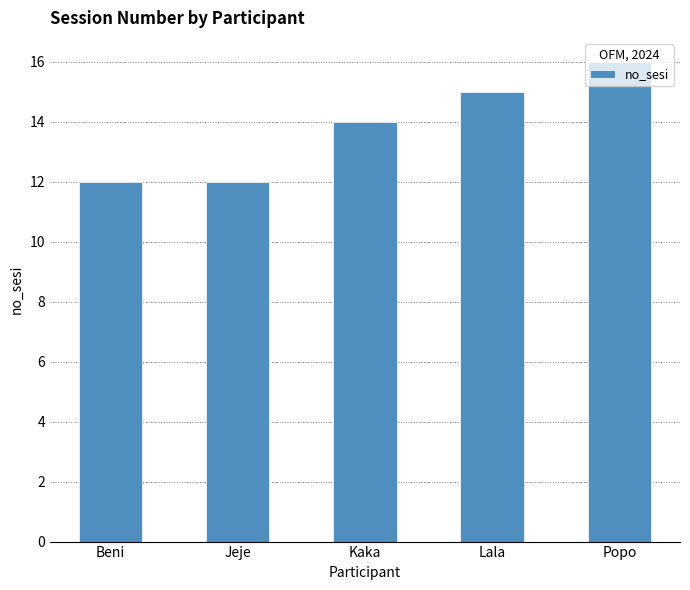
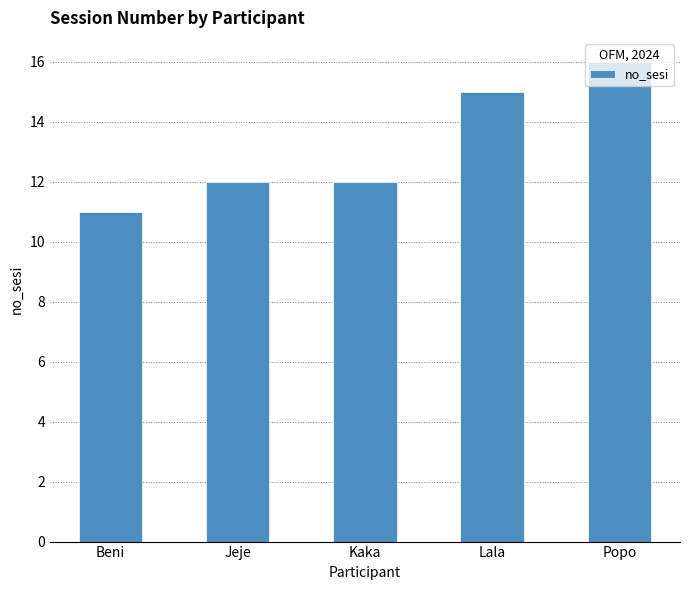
Beni: 12 -> 11
Kaka: 14 -> 12
